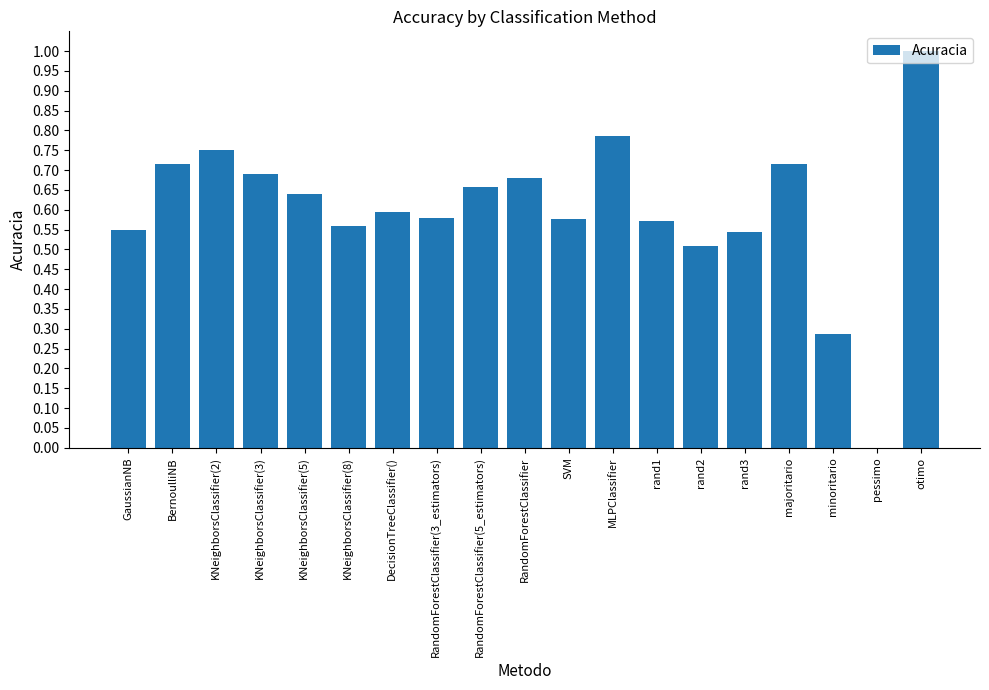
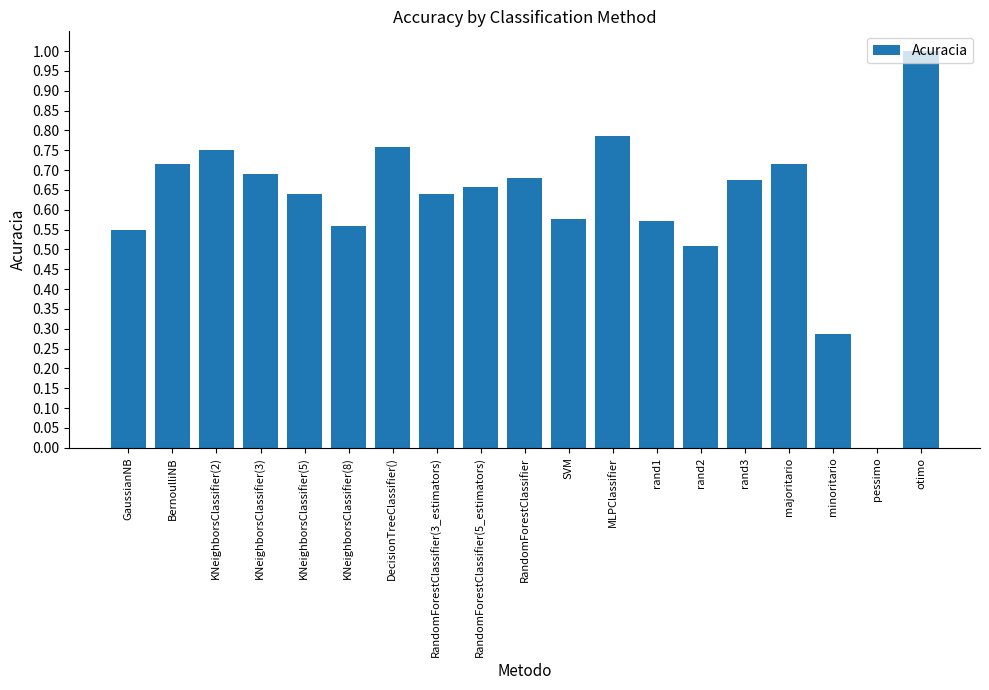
DecisionTreeClassifier(): 0.59 -> 0.76
RandomForestClassifier(3_estimators): 0.58 -> 0.64
rand3: 0.54 -> 0.68
